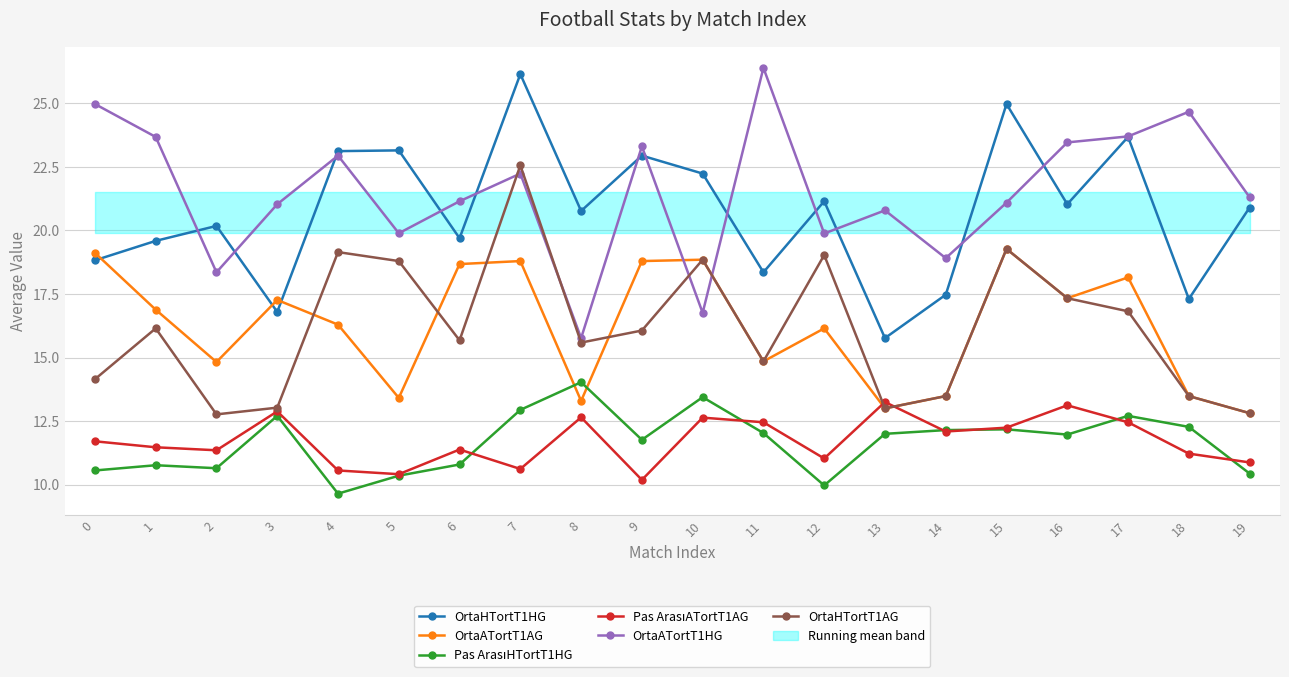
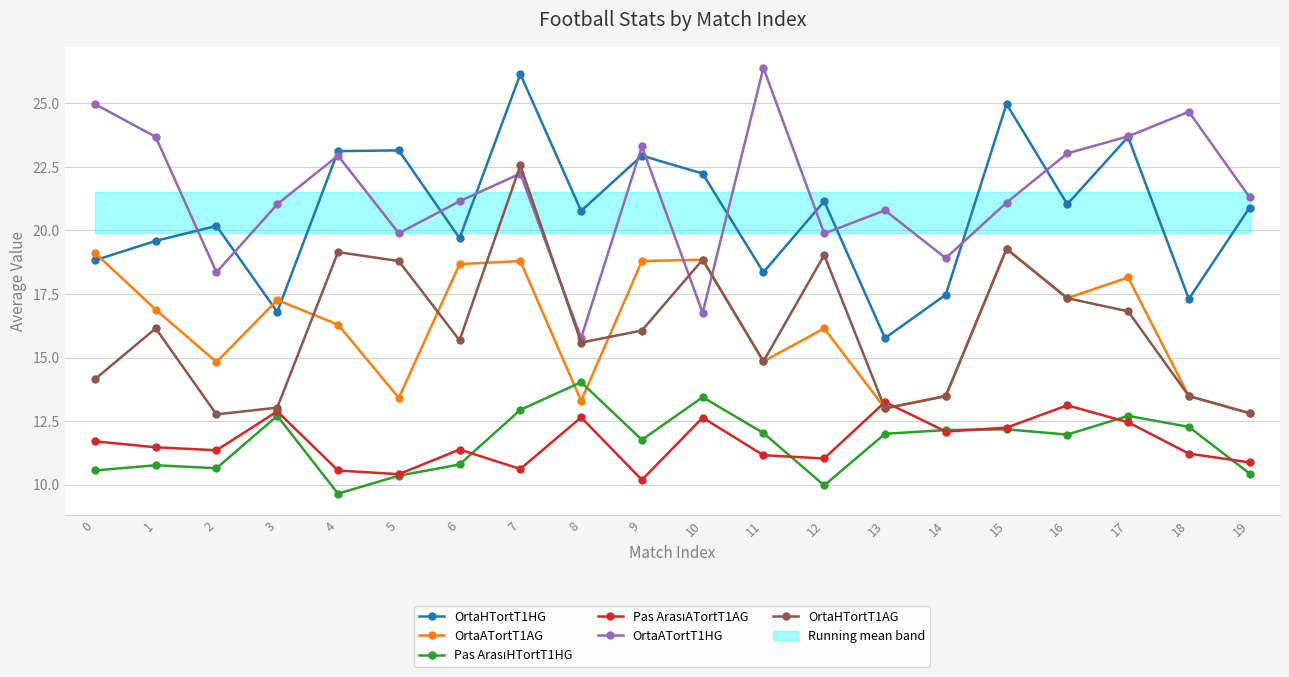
Pas ArasıATortT1AG, 11: 12.5 -> 11.2
OrtaATortT1HG, 16: 23.5 -> 23.0
